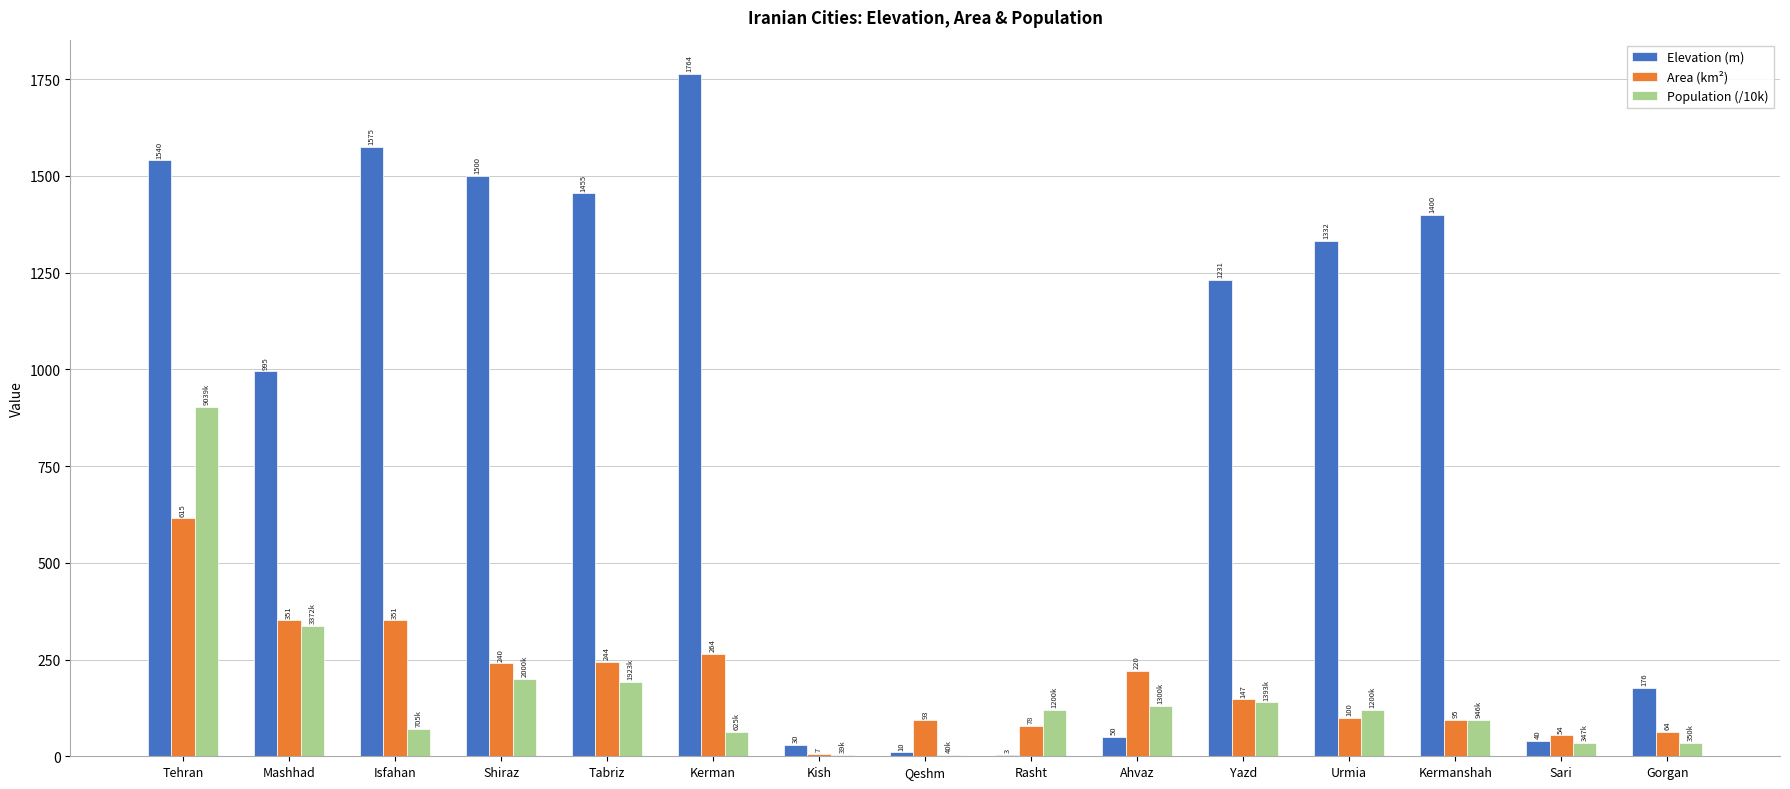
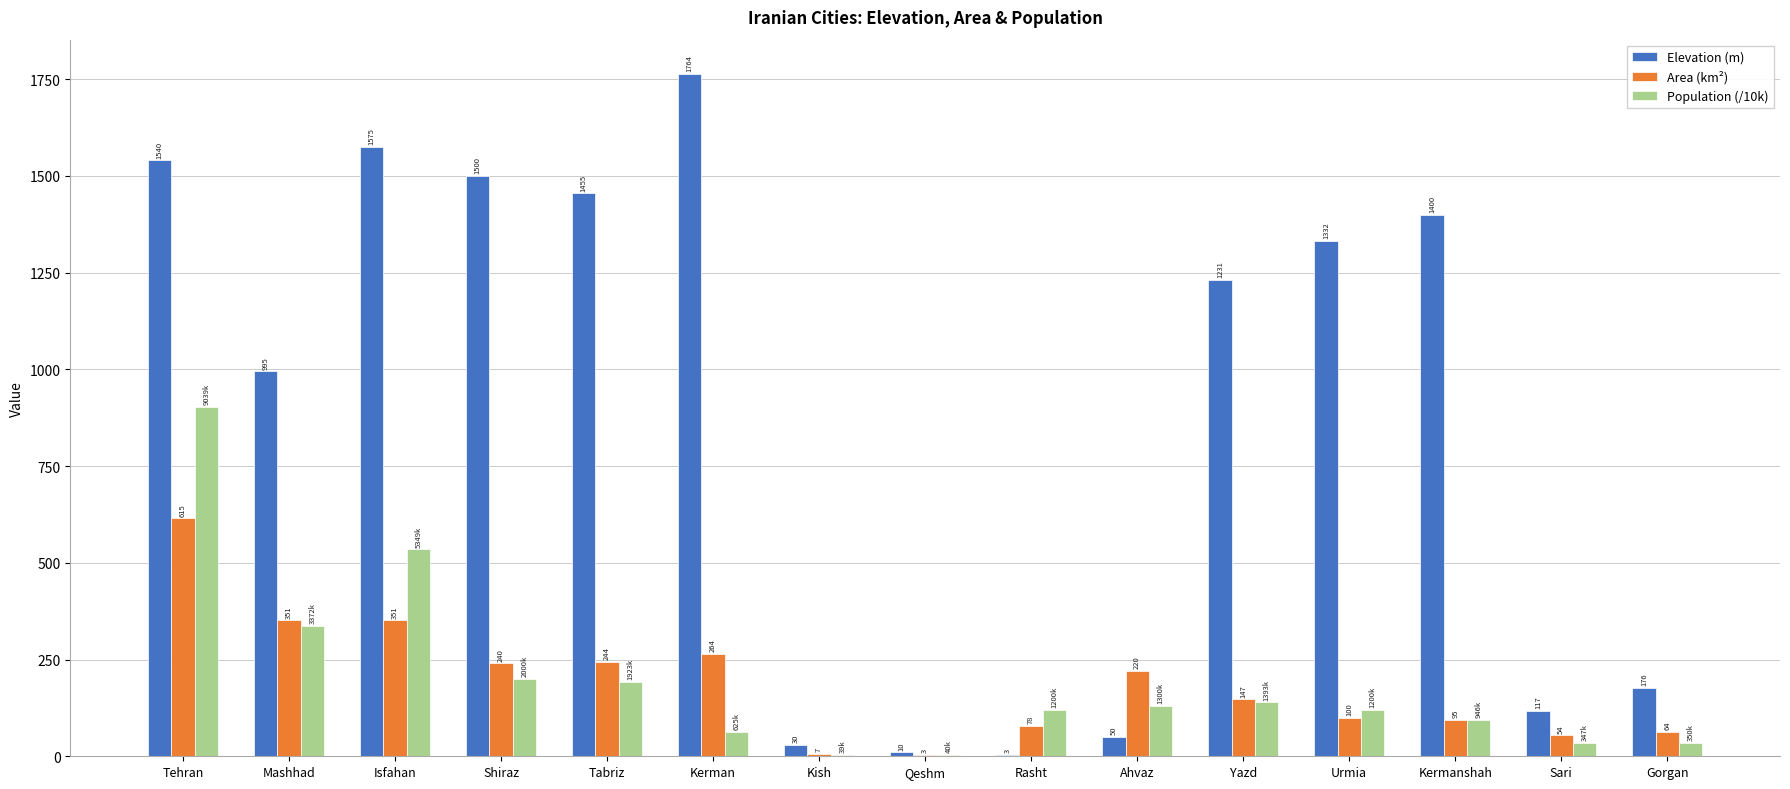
Population (/10k), Isfahan: 705k -> 5349k
Area (km²), Qeshm: 93 -> 3
Elevation (m), Sari: 40 -> 117
